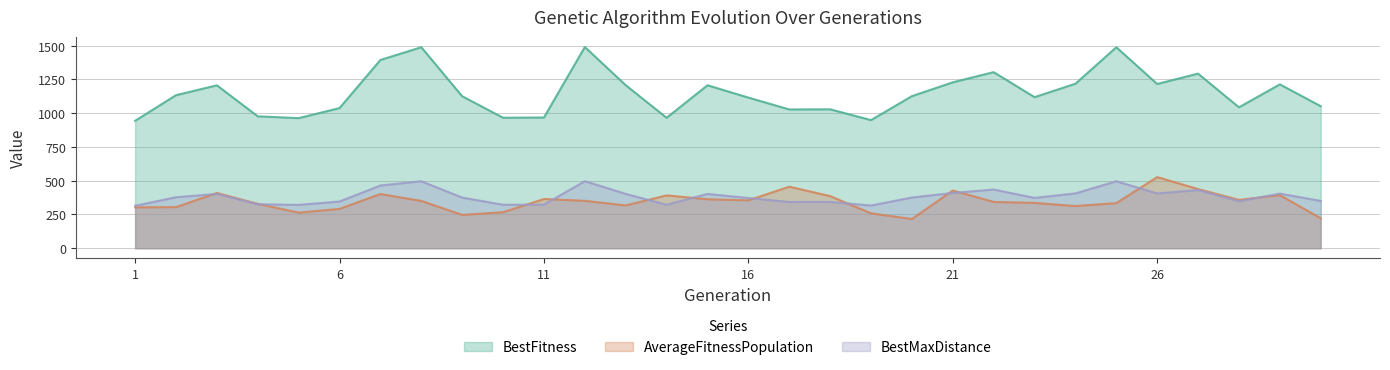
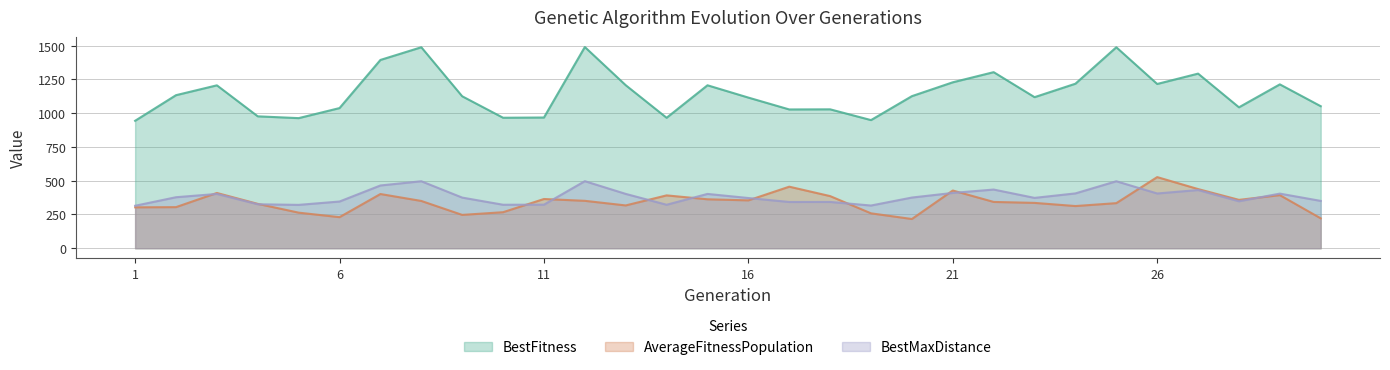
AverageFitnessPopulation, 6: 290 -> 230
